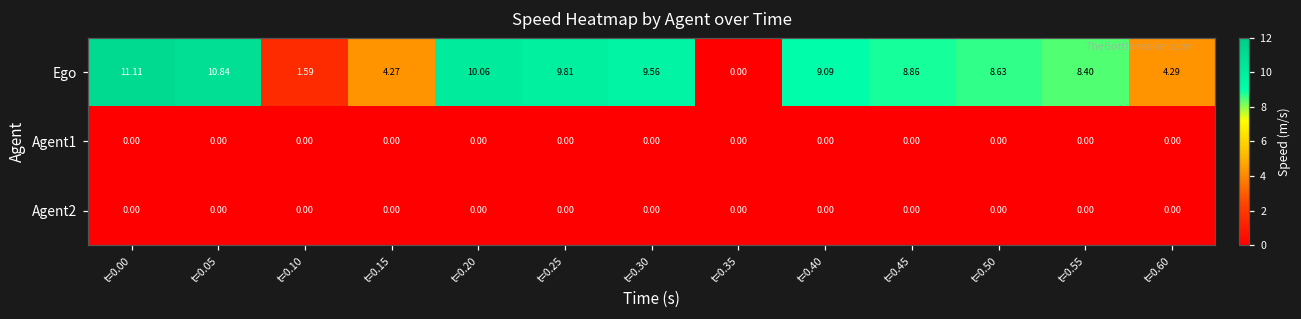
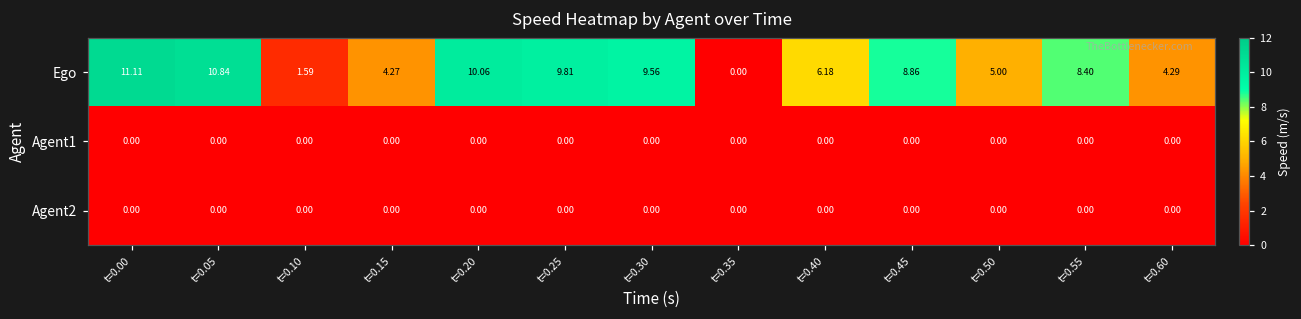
Ego, t=0.40: 9.09 -> 6.18
Ego, t=0.50: 8.63 -> 5.00
